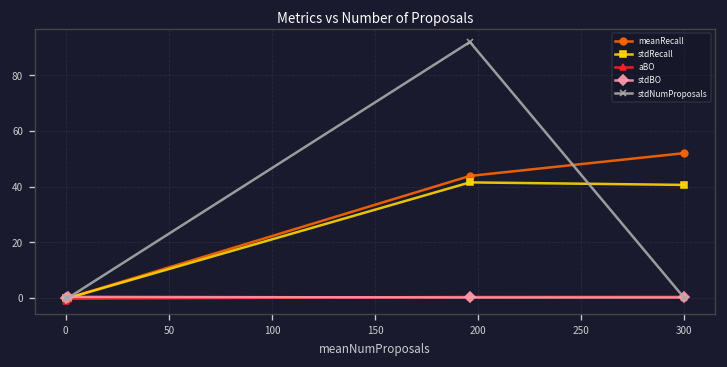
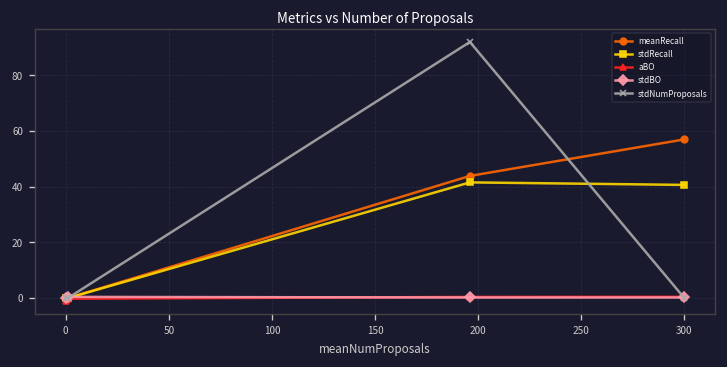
meanRecall, 300: 52 -> 57
